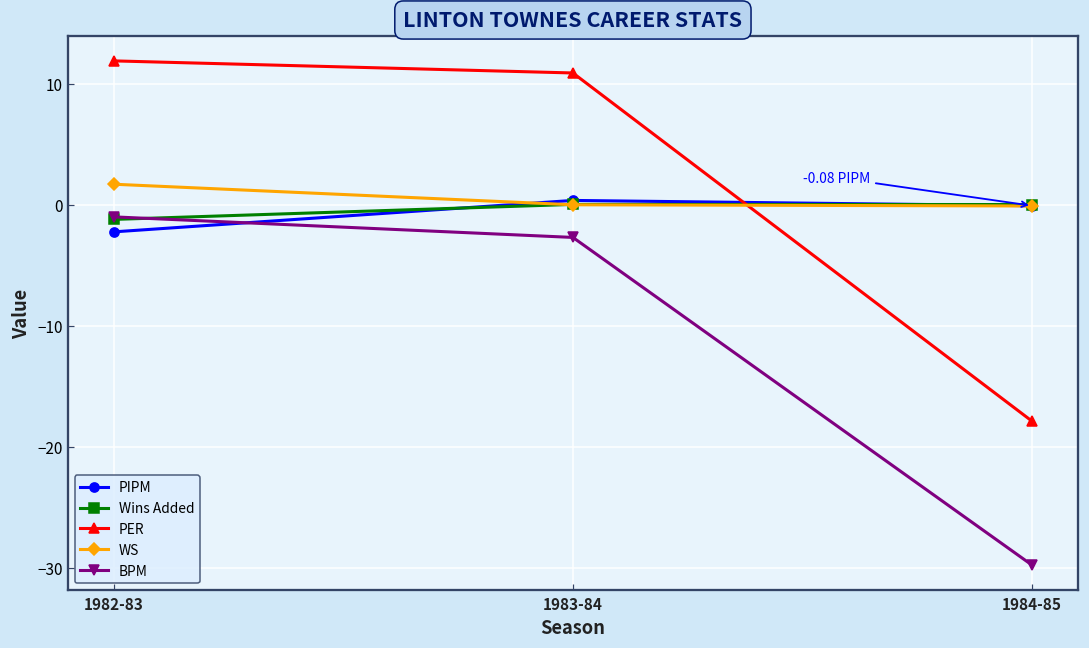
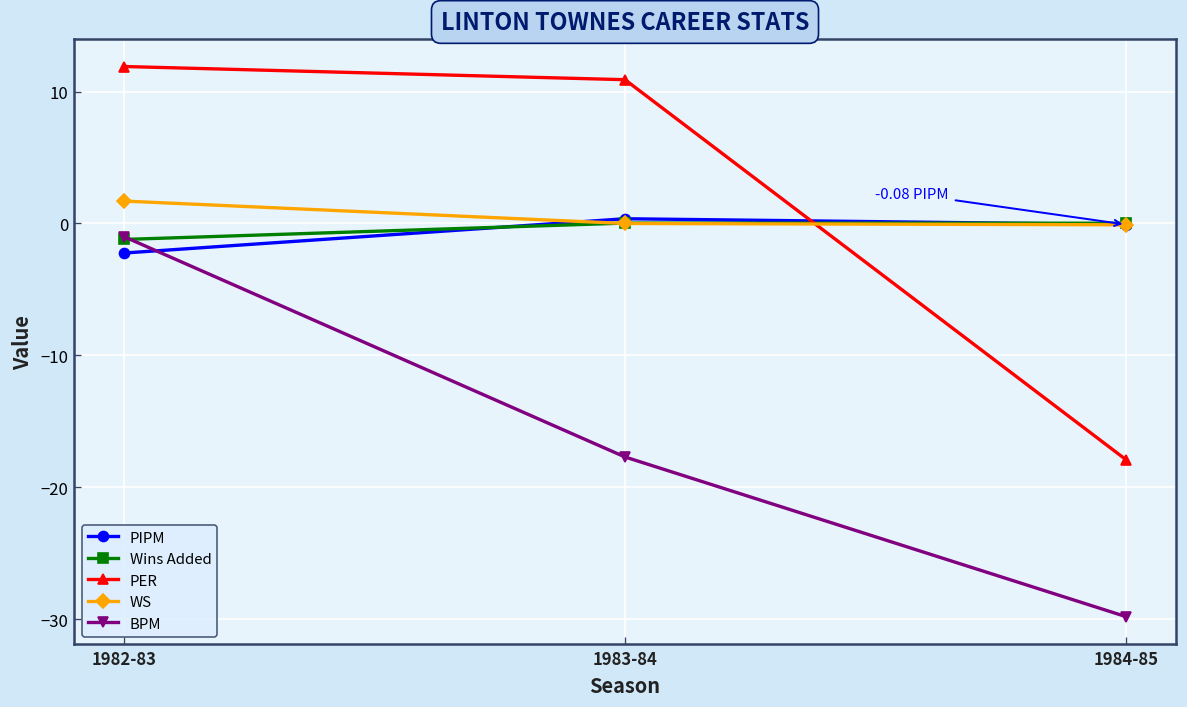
BPM, 1983-84: -2.7 -> -17.7
